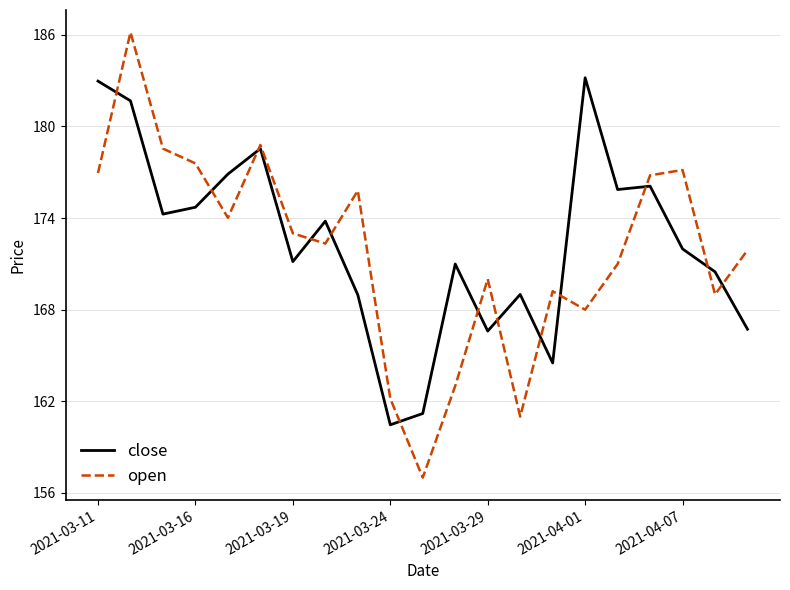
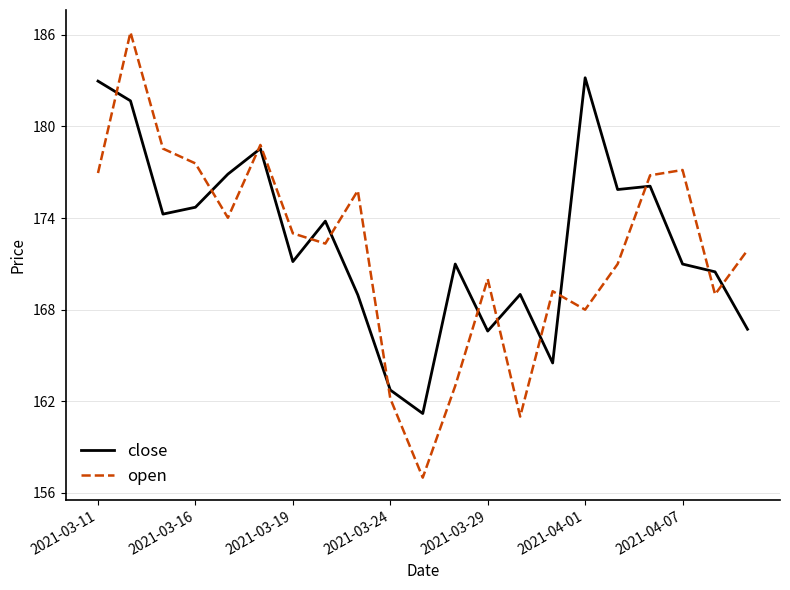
close, 2021-03-24: 160.5 -> 162.7
close, 2021-04-07: 172.0 -> 171.0
